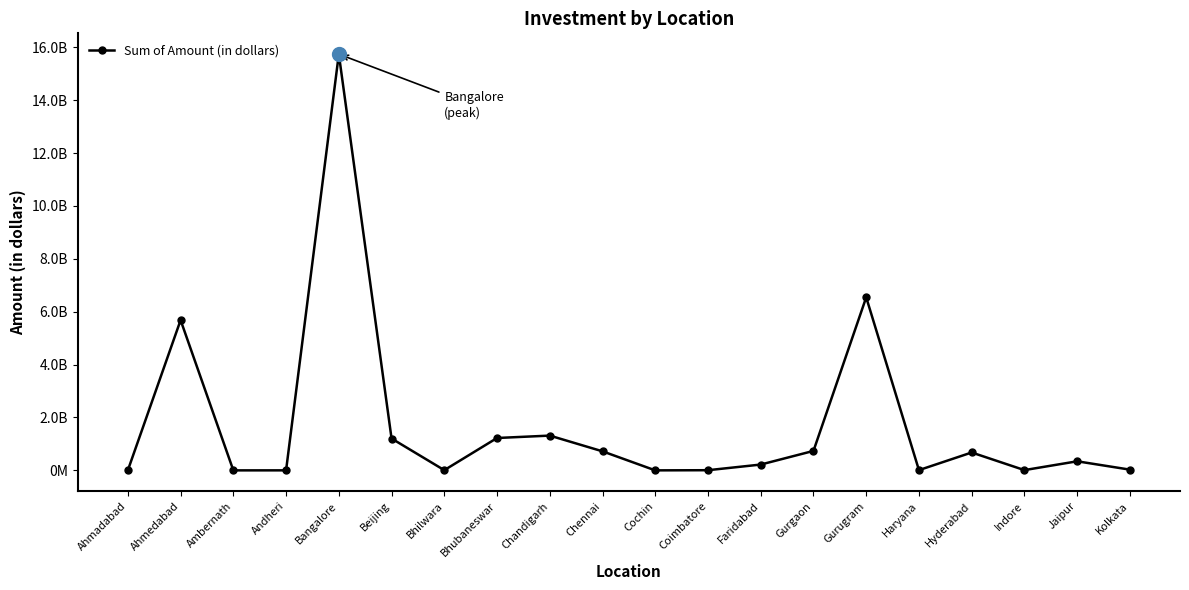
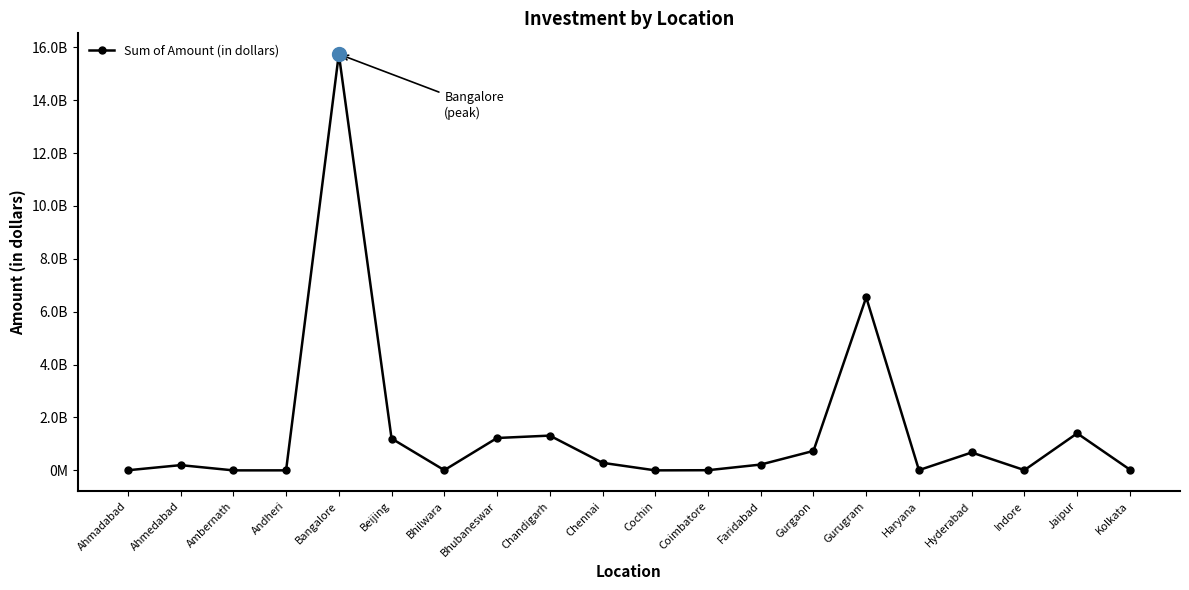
Sum of Amount (in dollars), Ahmedabad: 5700000000 -> 200000000
Sum of Amount (in dollars), Chennai: 700000000 -> 300000000
Sum of Amount (in dollars), Jaipur: 300000000 -> 1400000000
